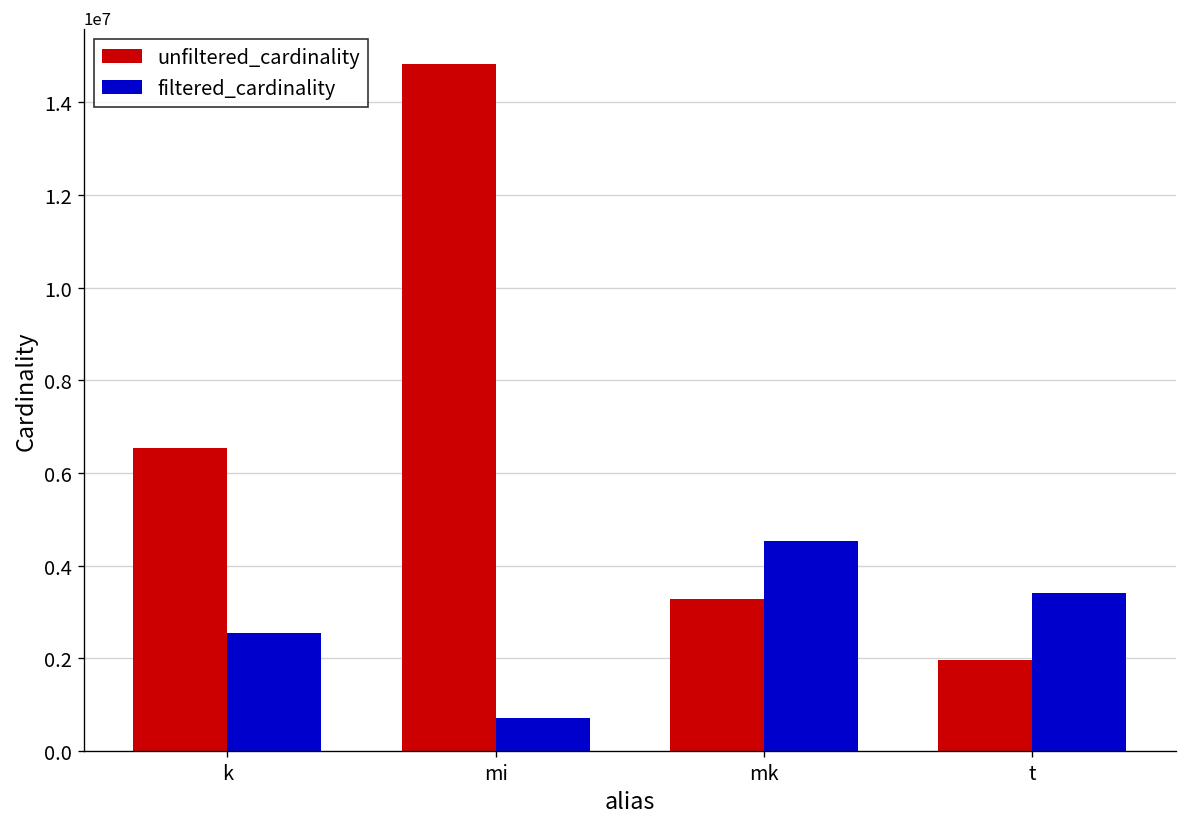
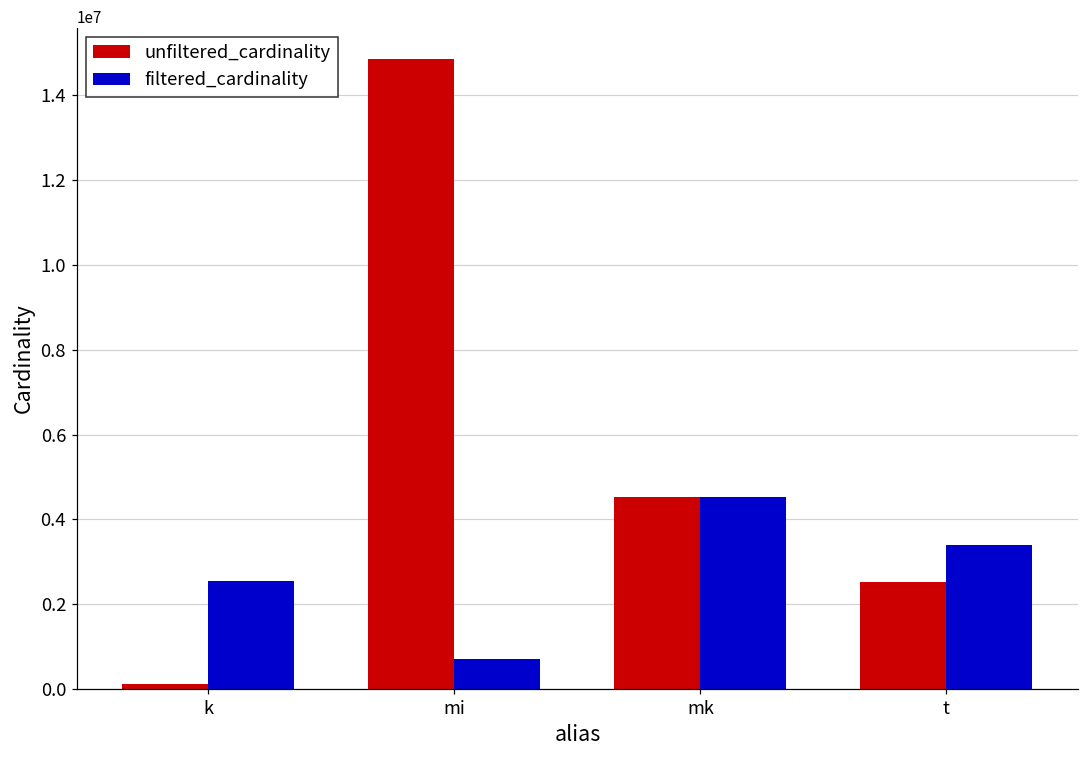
unfiltered_cardinality, k: 6600000 -> 100000
unfiltered_cardinality, mk: 3300000 -> 4500000
unfiltered_cardinality, t: 2000000 -> 2500000
